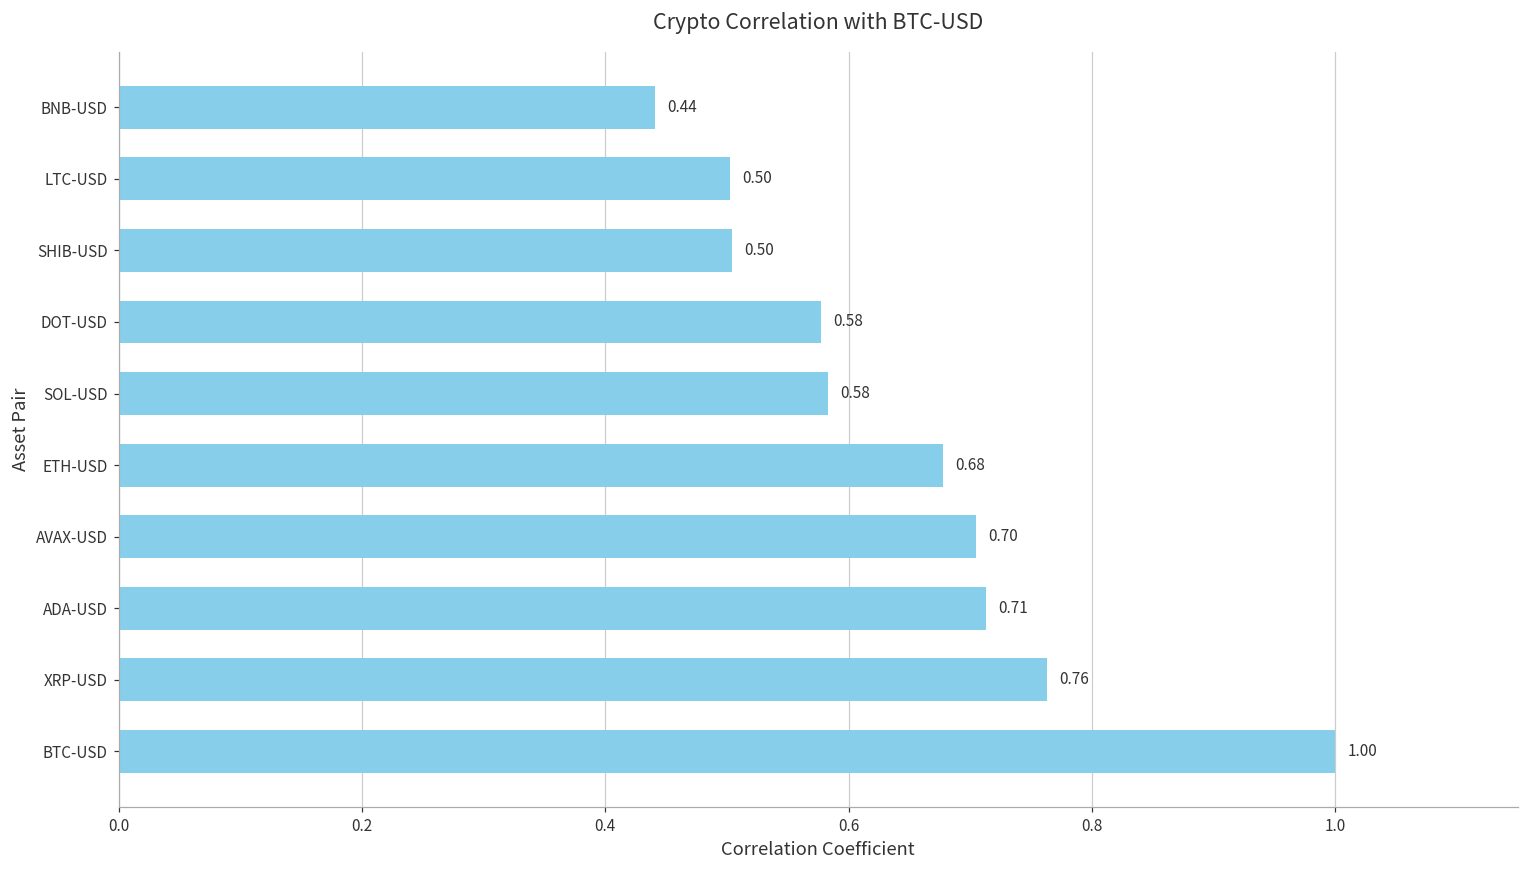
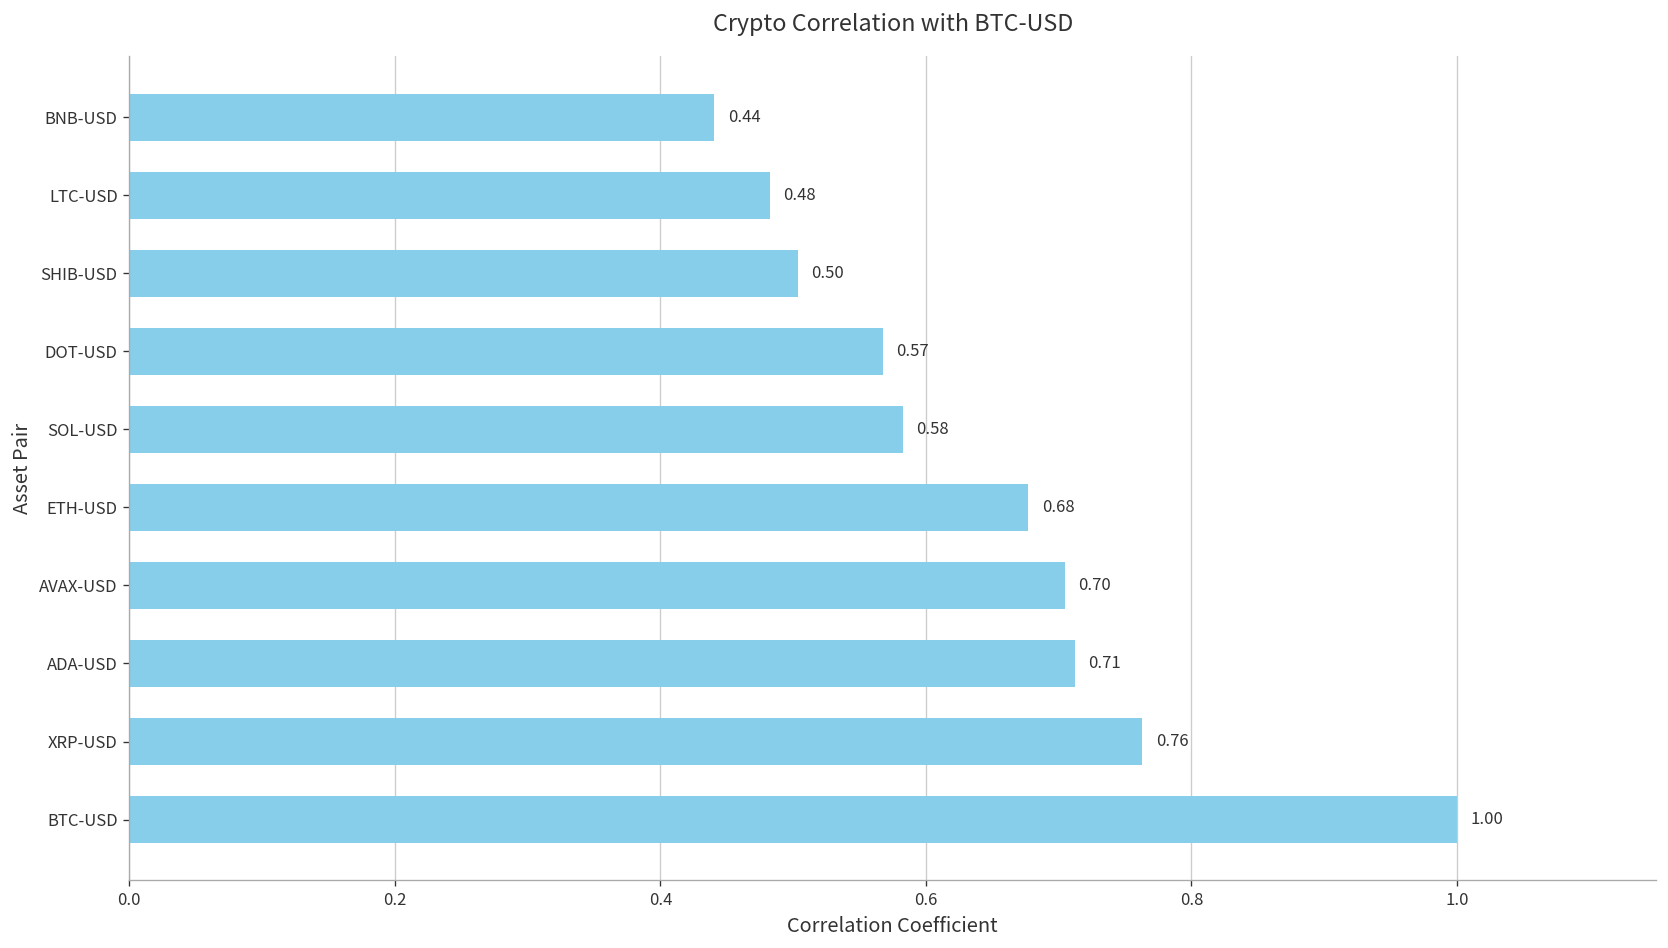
LTC-USD: 0.50 -> 0.48
DOT-USD: 0.58 -> 0.57
